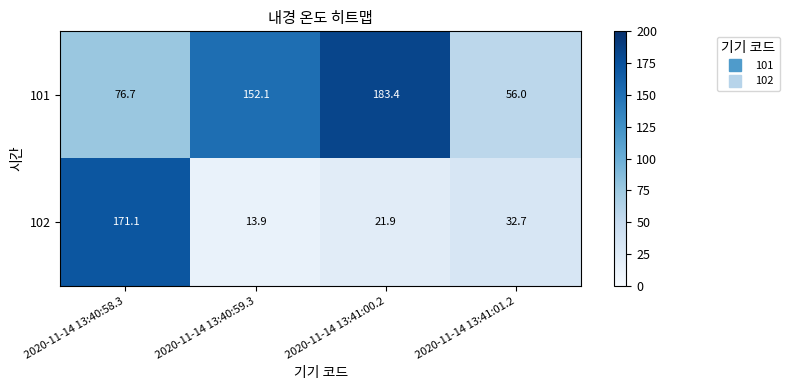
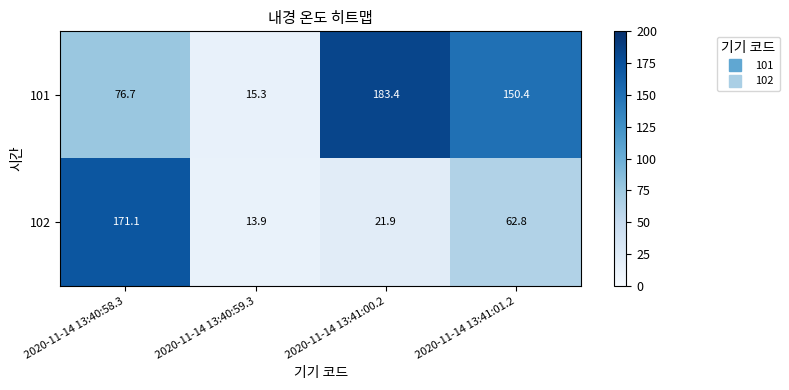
101, 2020-11-14 13:40:59.3: 152.1 -> 15.3
101, 2020-11-14 13:41:01.2: 56.0 -> 150.4
102, 2020-11-14 13:41:01.2: 32.7 -> 62.8
